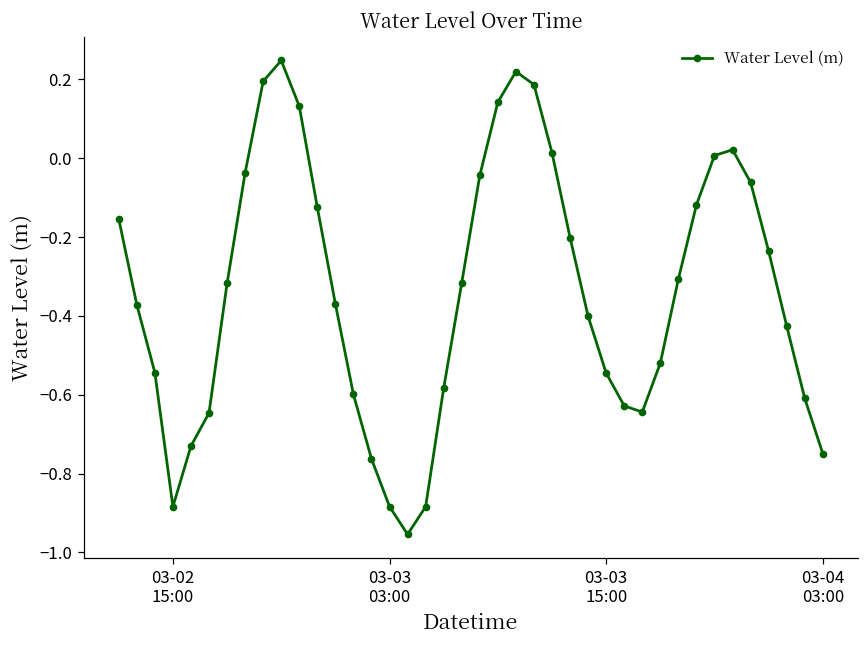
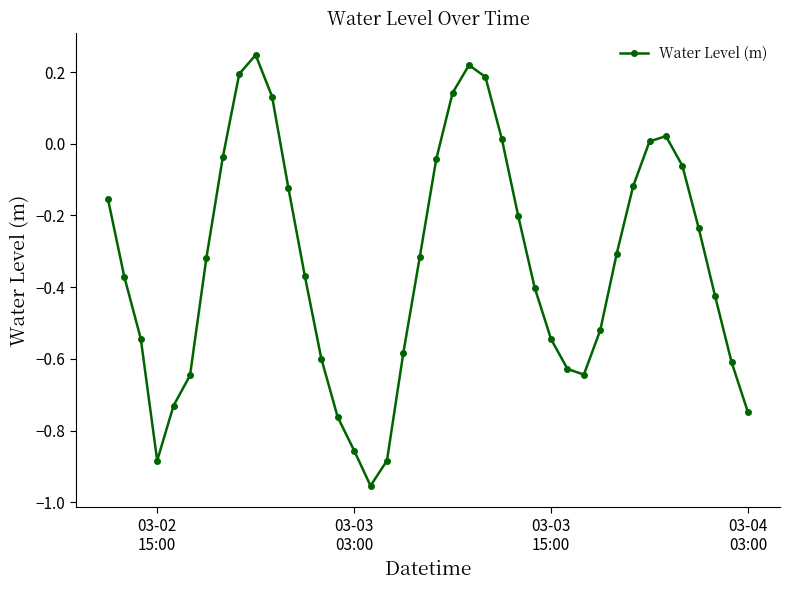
03-03 03:00: -0.88 -> -0.86
